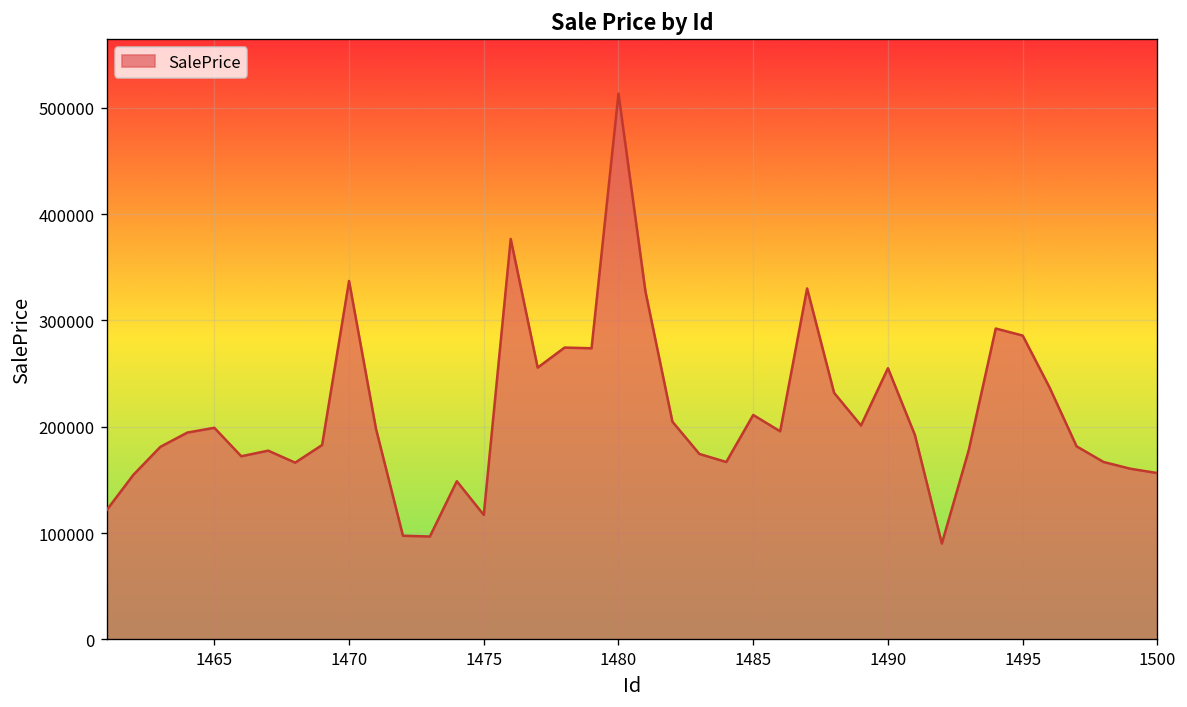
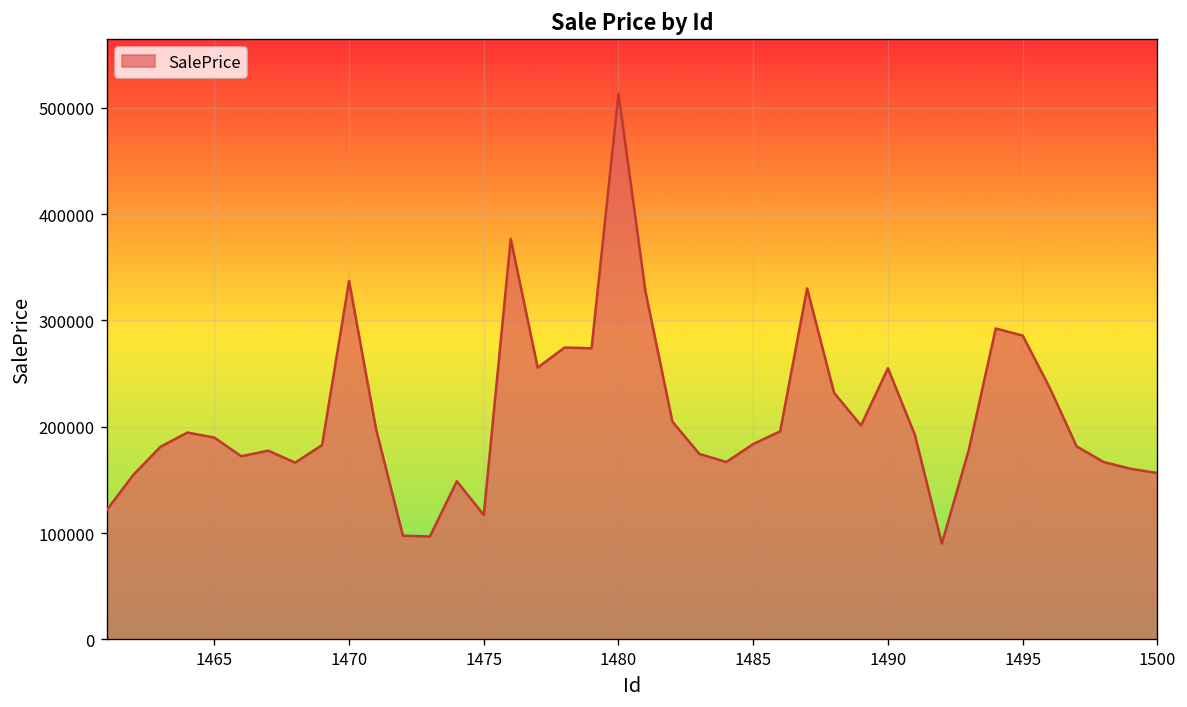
1465: 200000 -> 190000
1485: 210000 -> 180000
